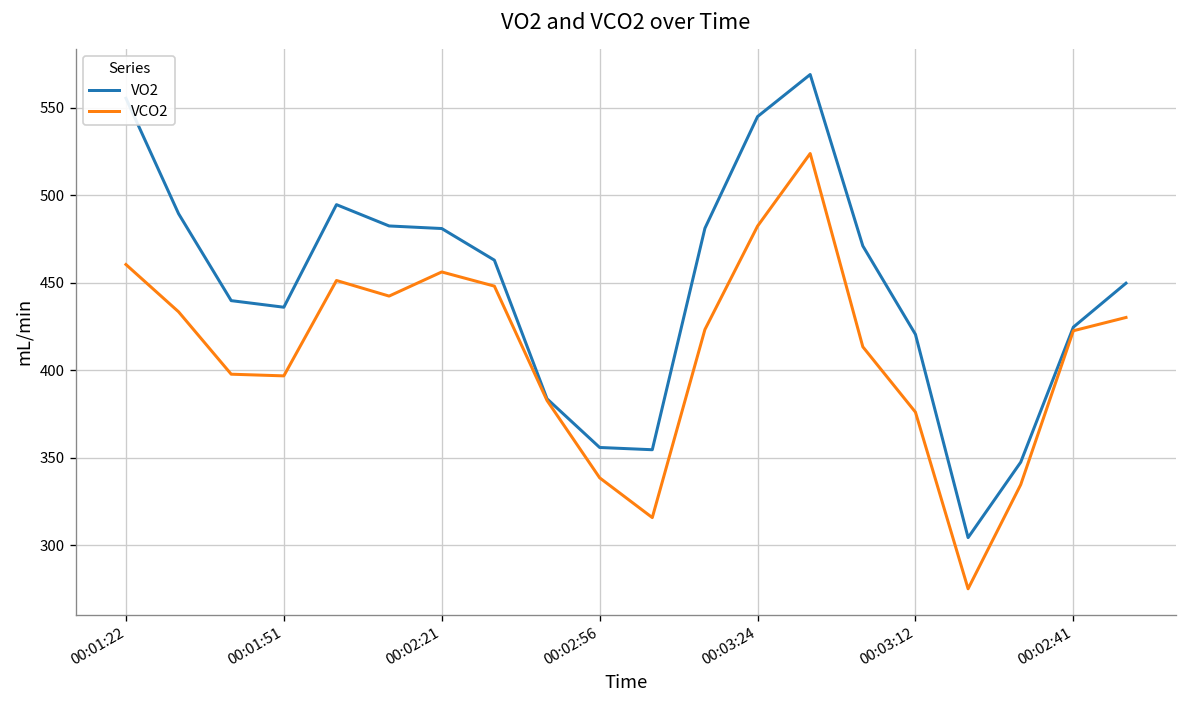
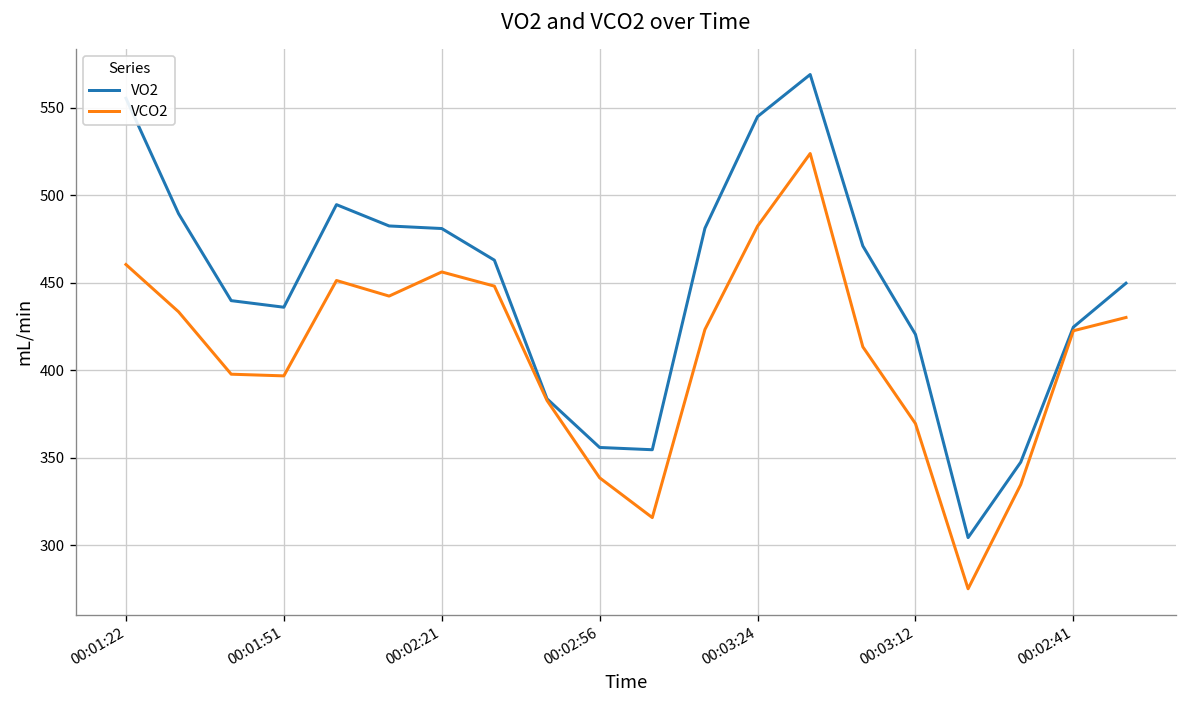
VCO2, 00:03:12: 376 -> 369
